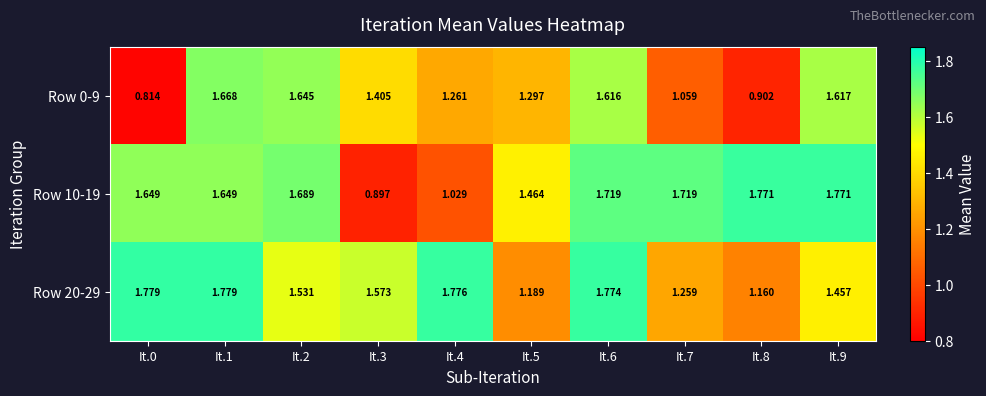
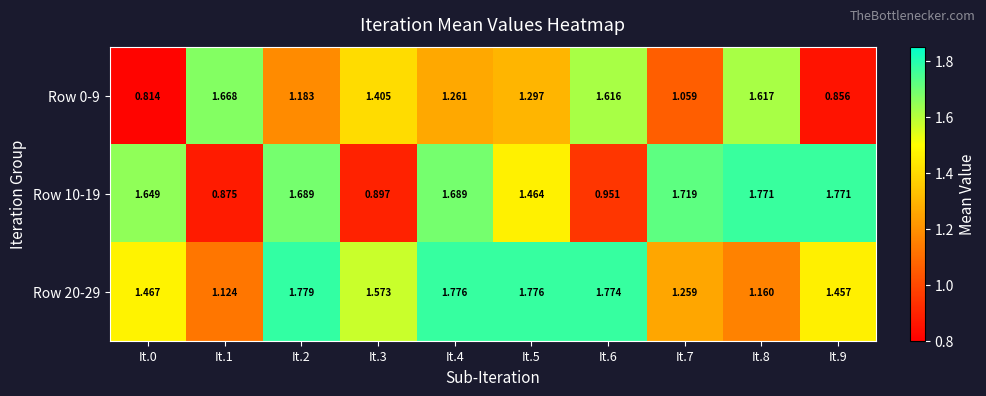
Row 0-9, It.2: 1.645 -> 1.183
Row 0-9, It.8: 0.902 -> 1.617
Row 0-9, It.9: 1.617 -> 0.856
Row 10-19, It.1: 1.649 -> 0.875
Row 10-19, It.4: 1.029 -> 1.689
Row 10-19, It.6: 1.719 -> 0.951
Row 20-29, It.0: 1.779 -> 1.467
Row 20-29, It.1: 1.779 -> 1.124
Row 20-29, It.2: 1.531 -> 1.779
Row 20-29, It.5: 1.189 -> 1.776
